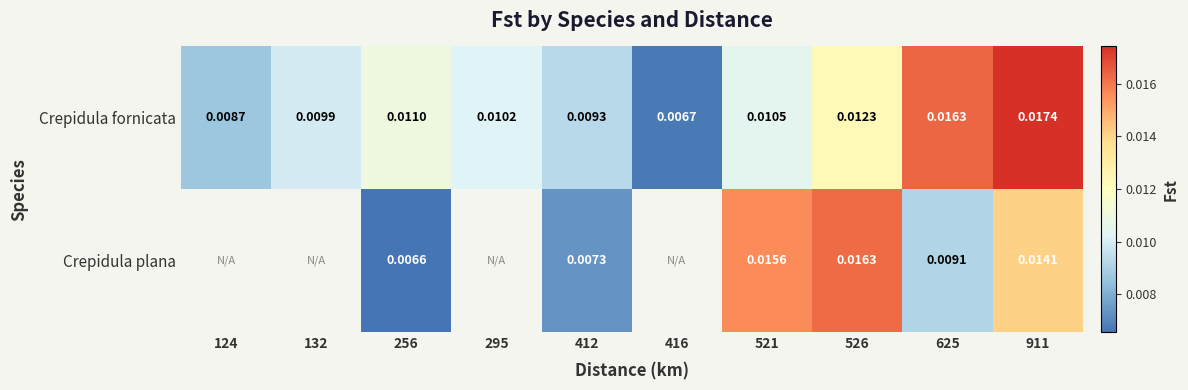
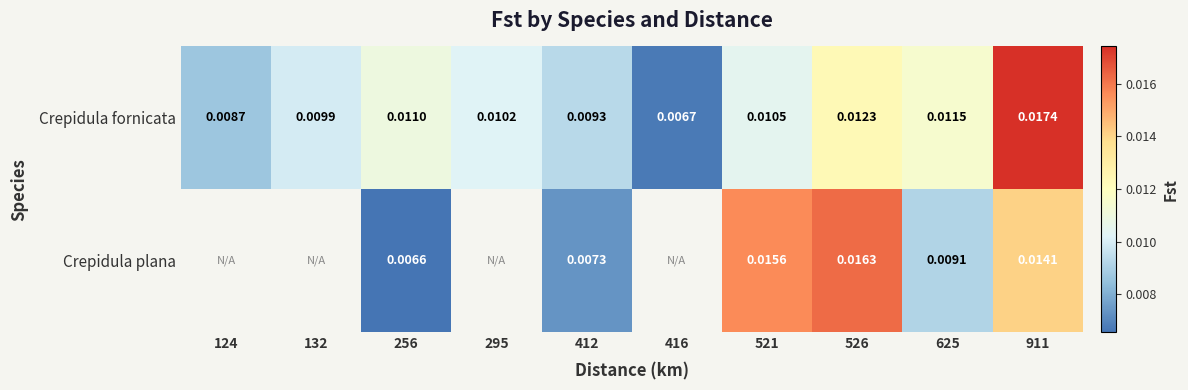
Crepidula fornicata, 625: 0.0163 -> 0.0115
